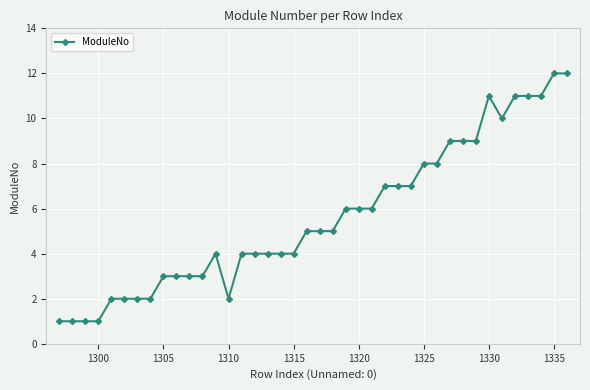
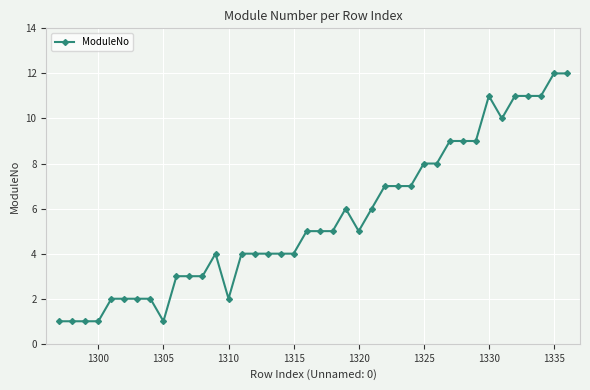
1305: 3 -> 1
1320: 6 -> 5
